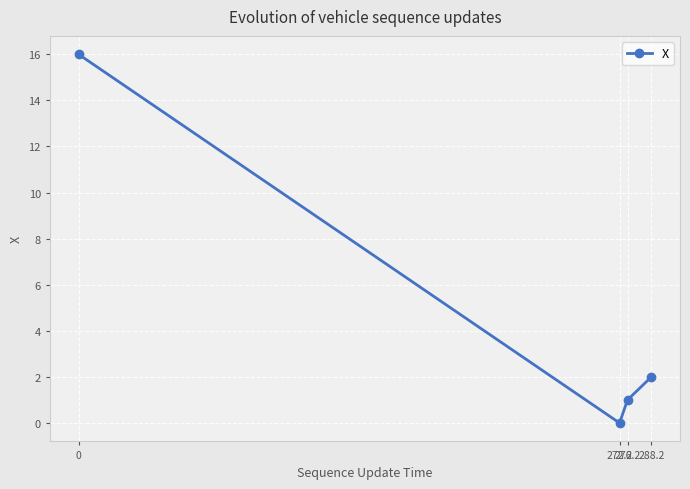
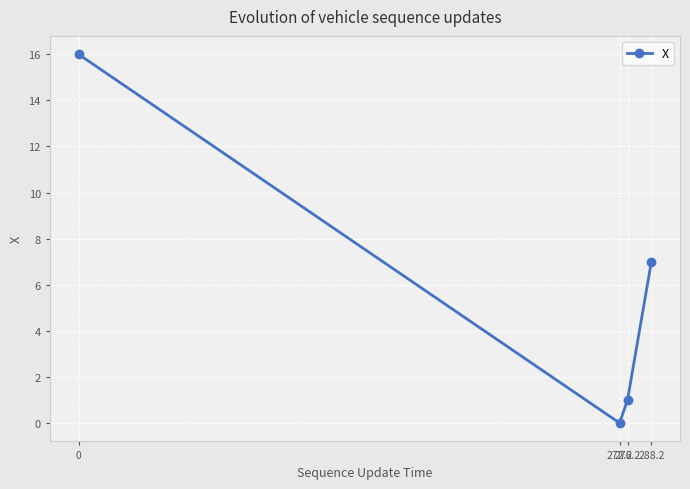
288.2: 2 -> 7
